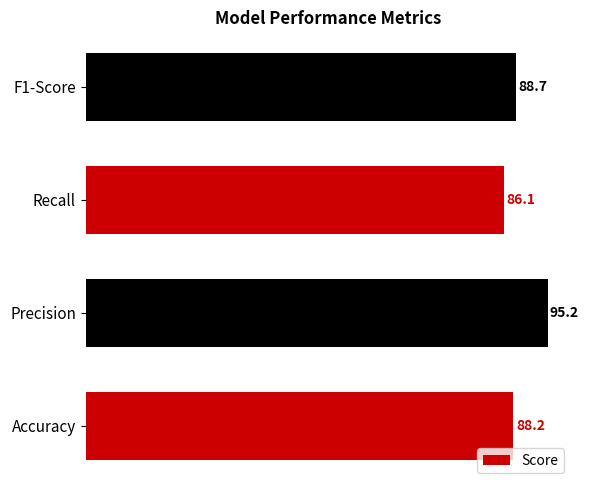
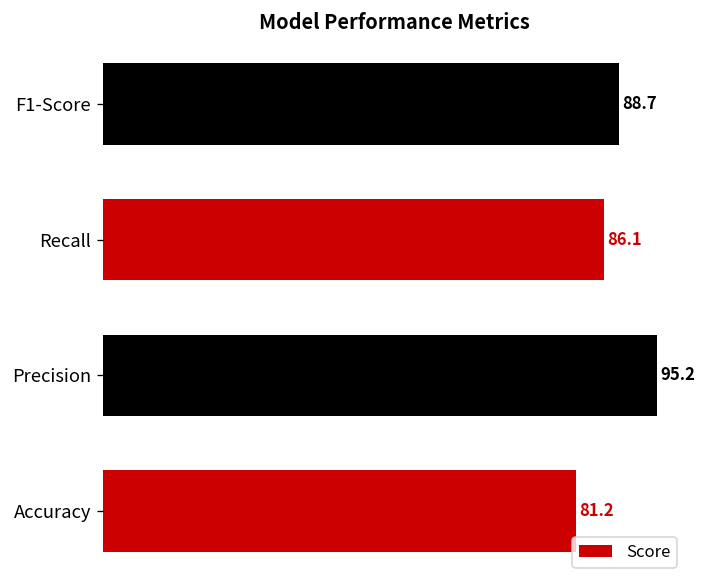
Accuracy: 88.2 -> 81.2
